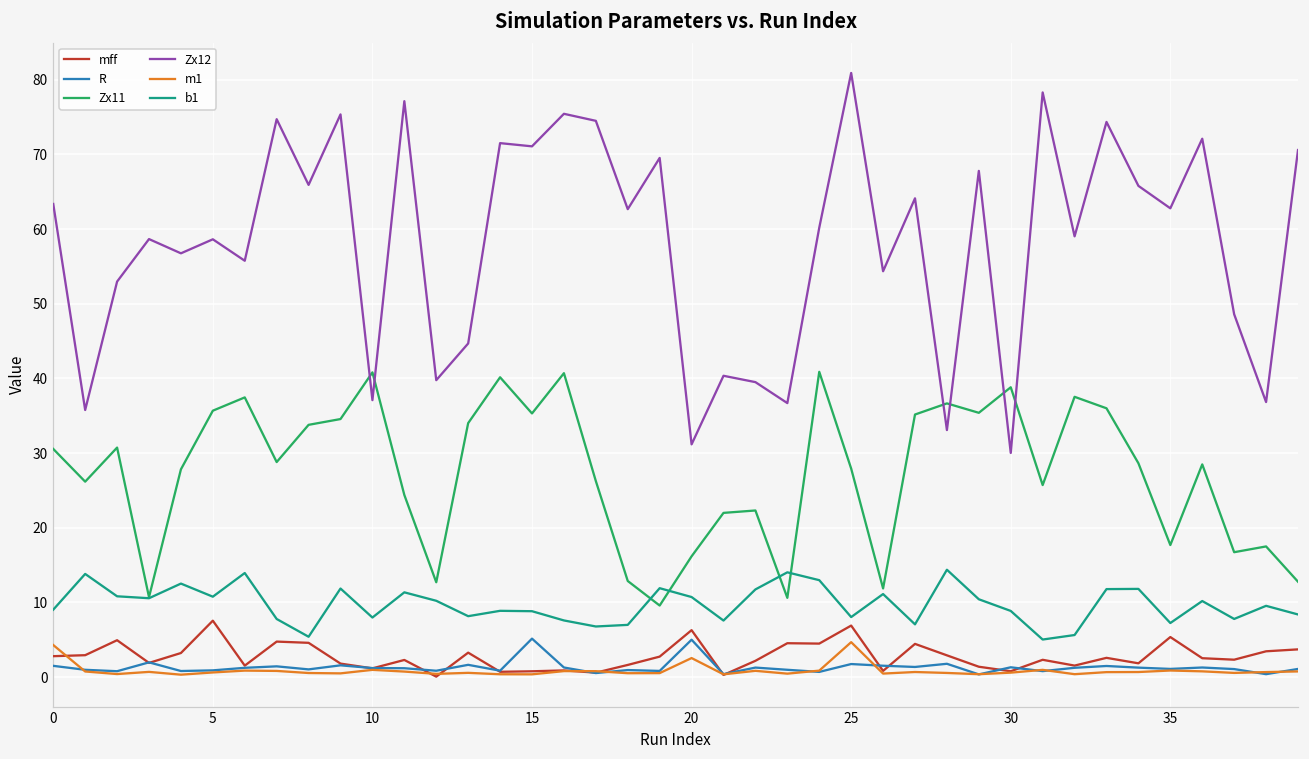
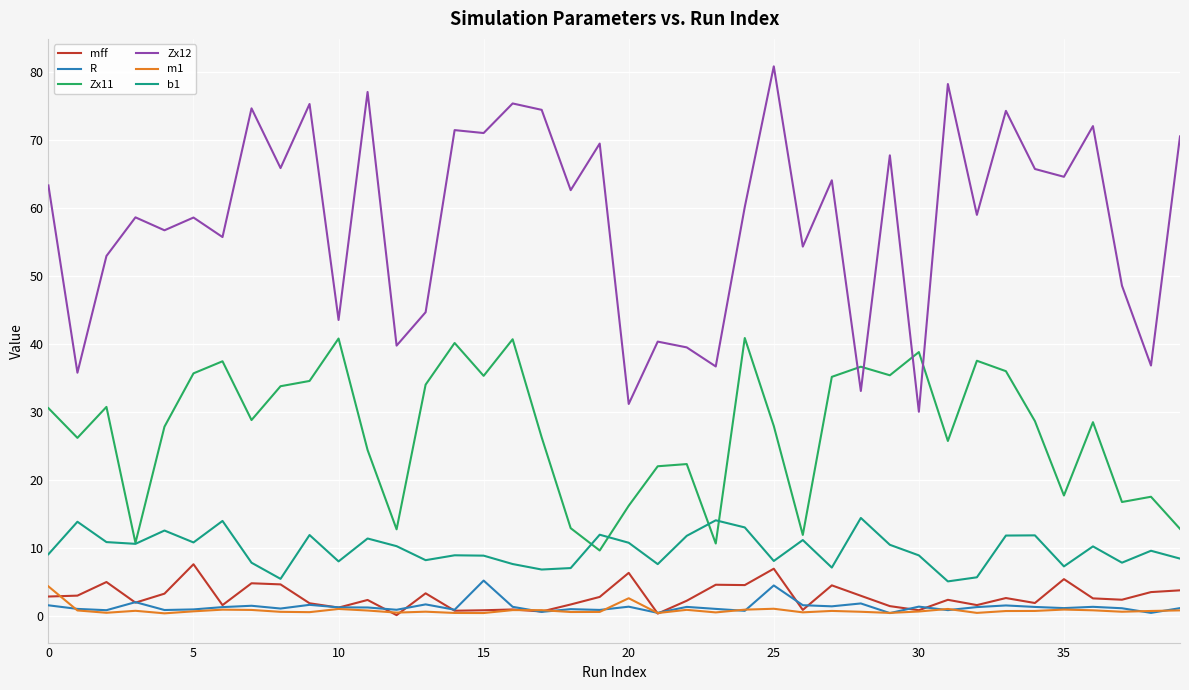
Zx12, 10: 37 -> 44
R, 20: 5 -> 1
R, 25: 2 -> 4
m1, 25: 5 -> 1
Zx12, 35: 63 -> 65
